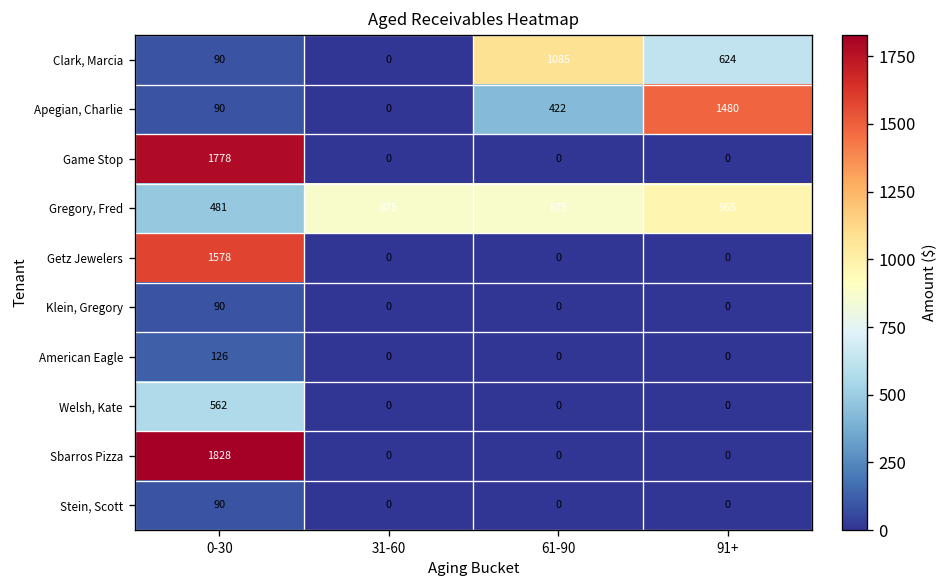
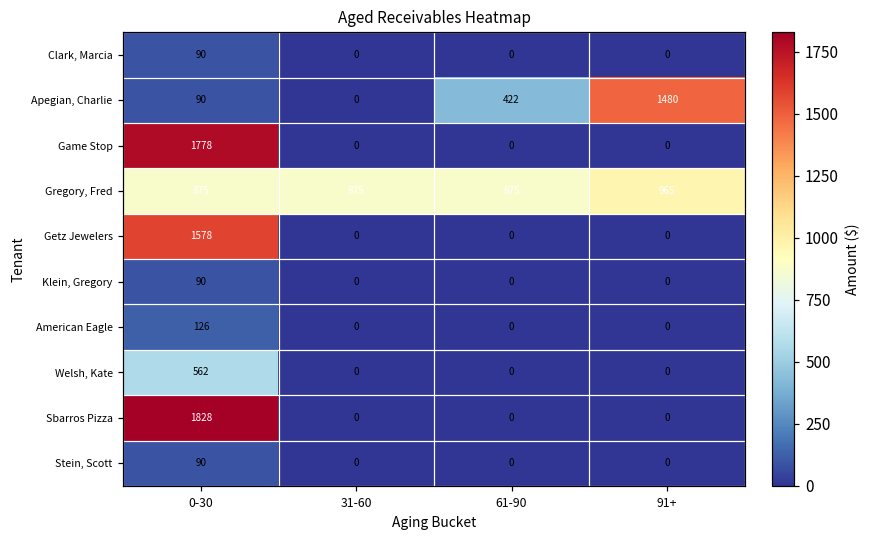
Clark, Marcia, 61-90: 1085 -> 0
Clark, Marcia, 91+: 624 -> 0
Gregory, Fred, 0-30: 481 -> 875
